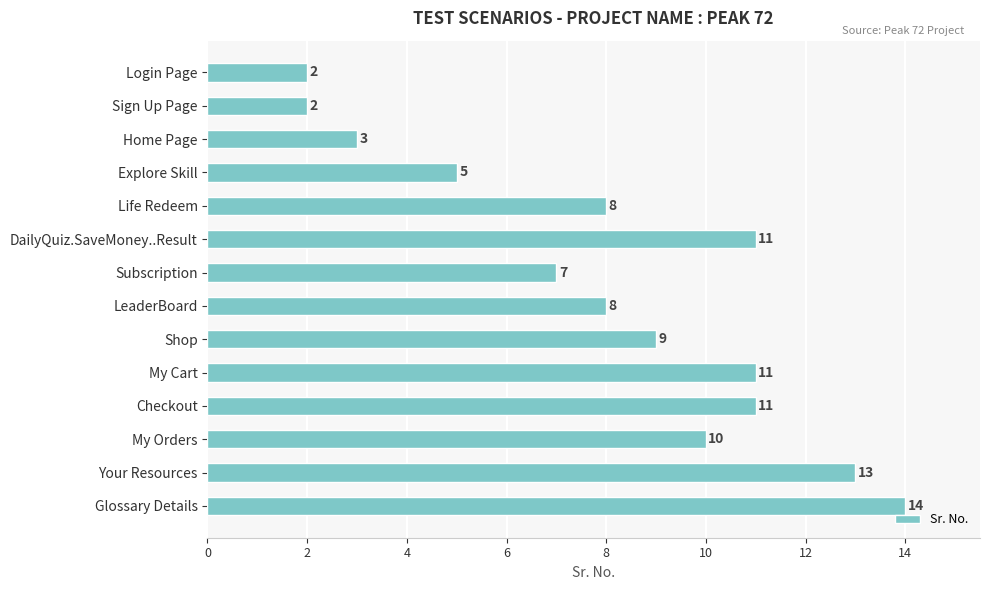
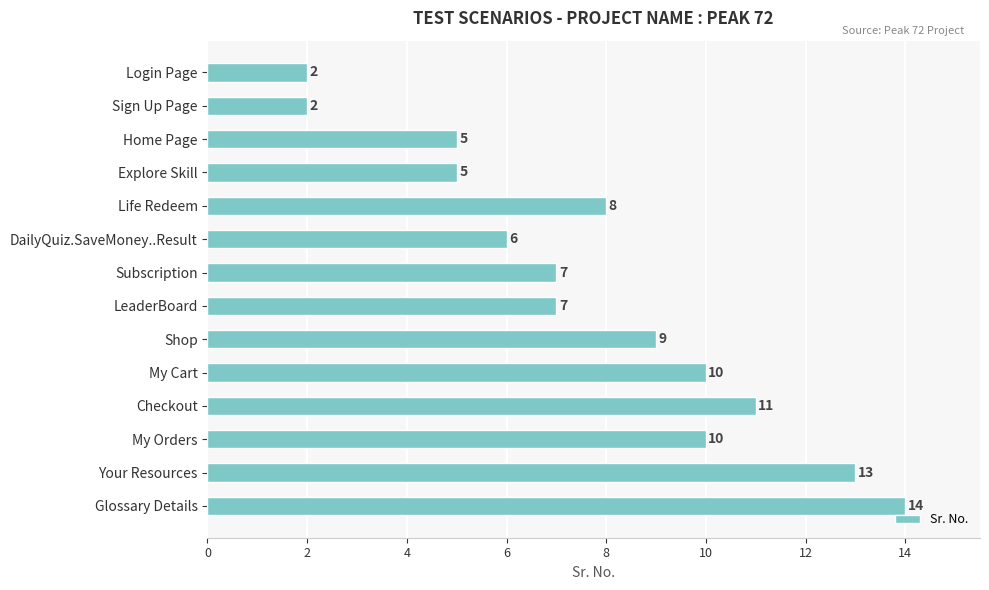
Home Page: 3 -> 5
DailyQuiz.SaveMoney..Result: 11 -> 6
LeaderBoard: 8 -> 7
My Cart: 11 -> 10
